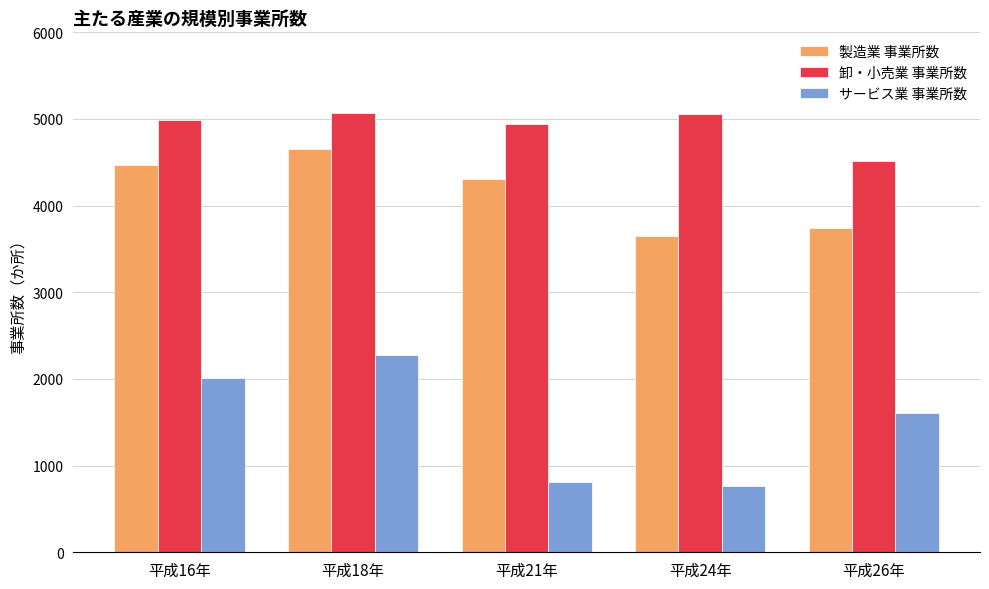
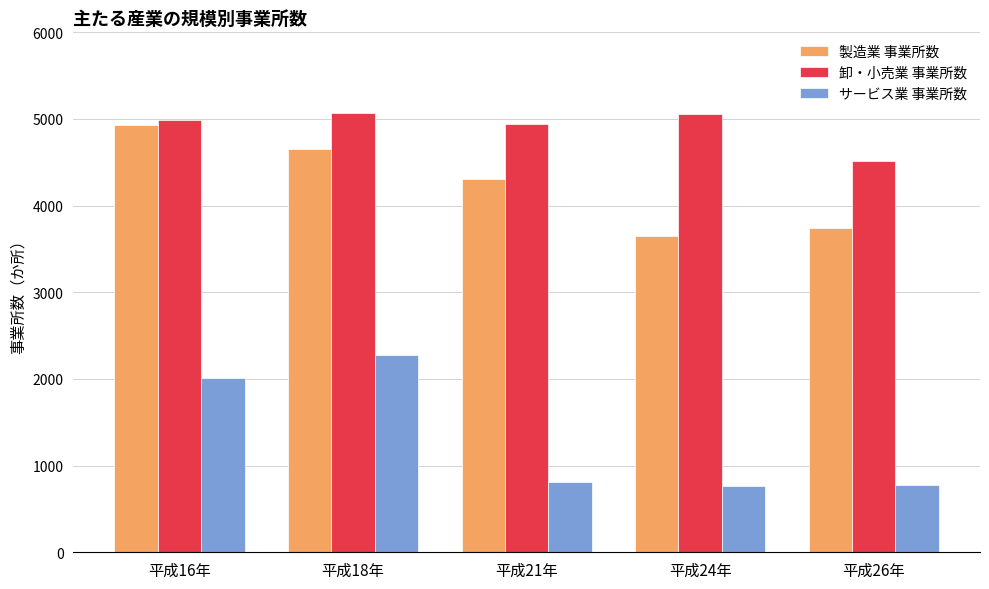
製造業 事業所数, 平成16年: 4500 -> 4900
サービス業 事業所数, 平成26年: 1600 -> 800
